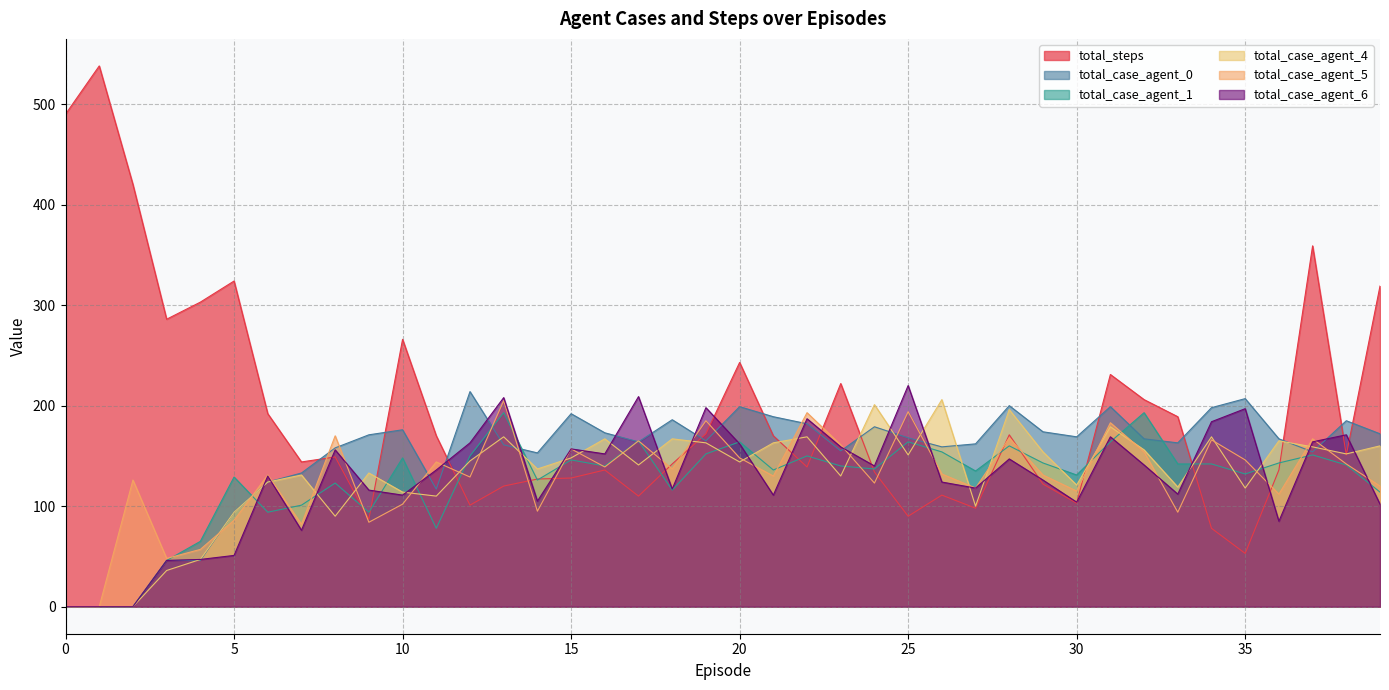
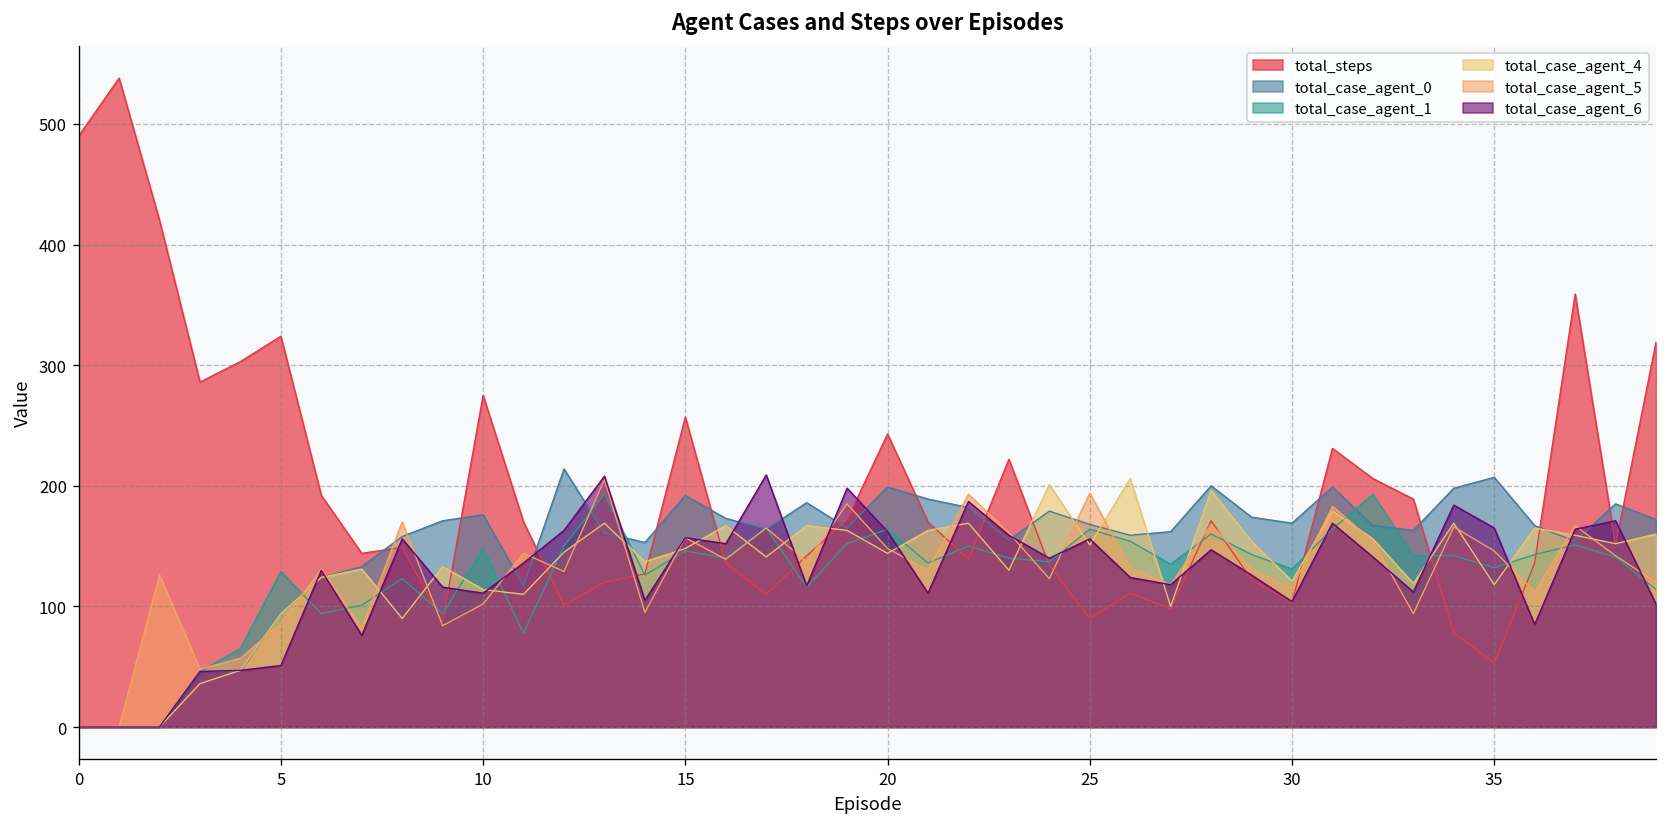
total_steps, 10: 266 -> 275
total_steps, 15: 128 -> 257
total_case_agent_6, 25: 220 -> 156
total_case_agent_6, 35: 197 -> 165
